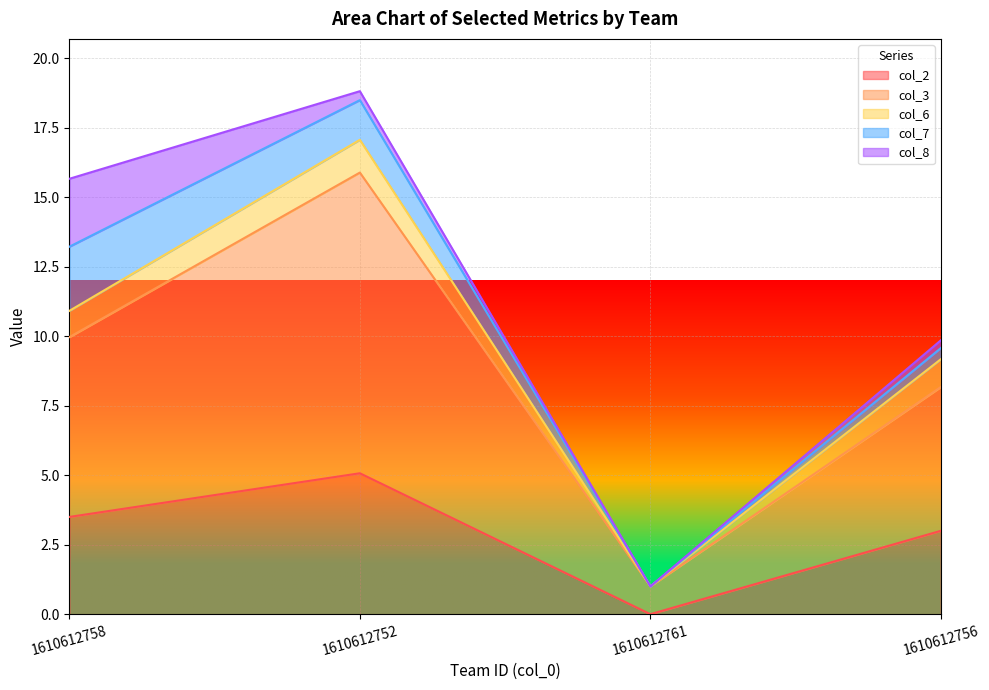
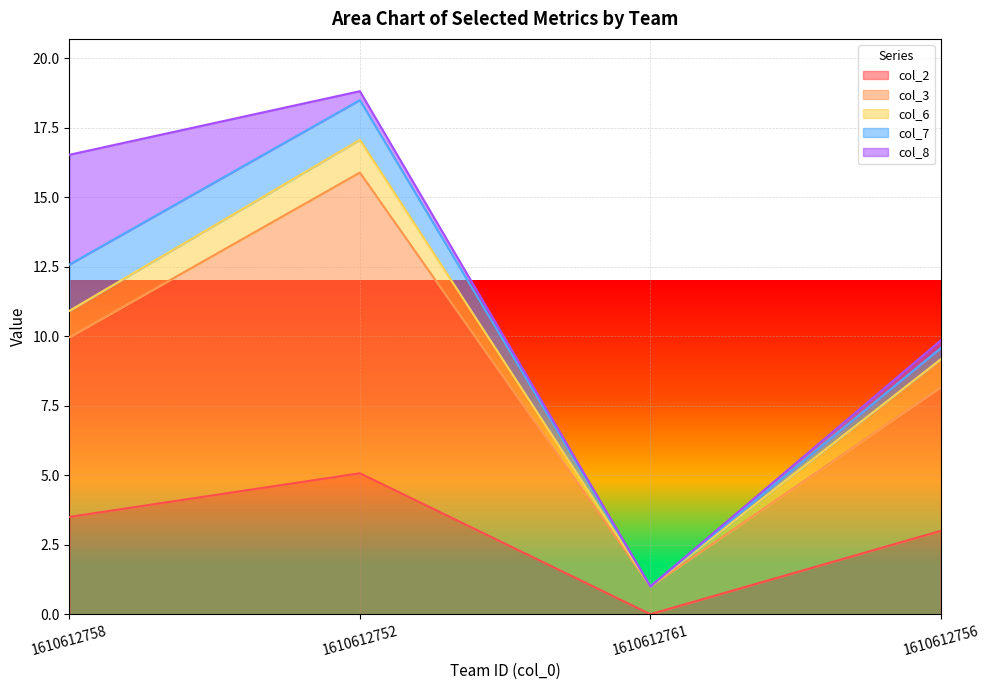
col_7, 1610612758: 2.3 -> 1.7
col_8, 1610612758: 2.4 -> 4.0
